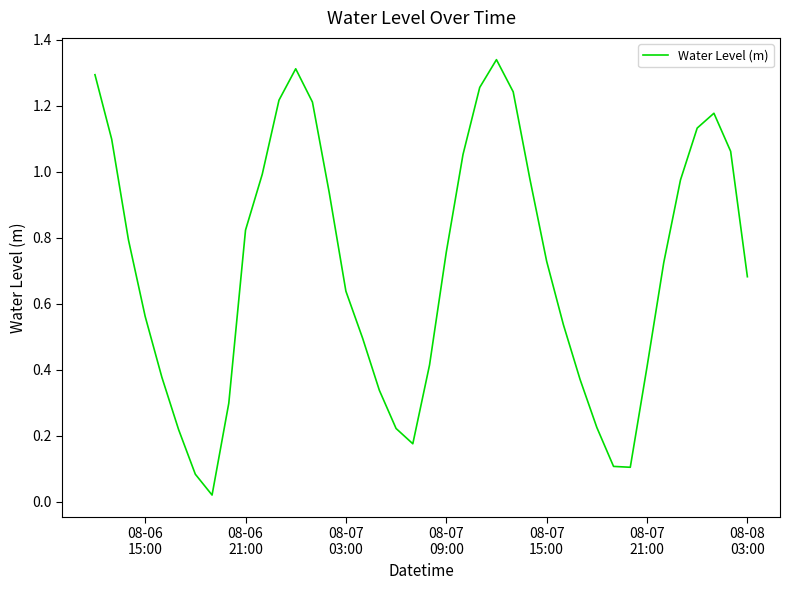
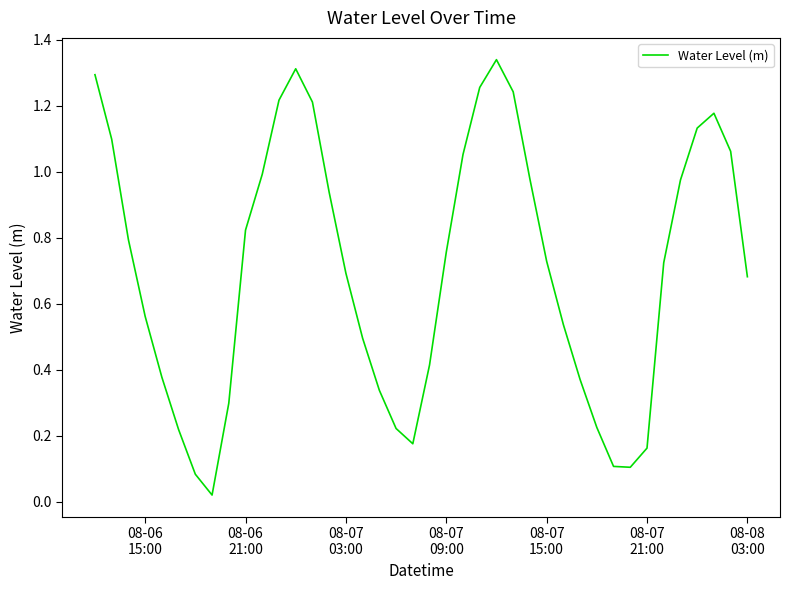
08-07 03:00: 0.64 -> 0.69
08-07 21:00: 0.41 -> 0.16
